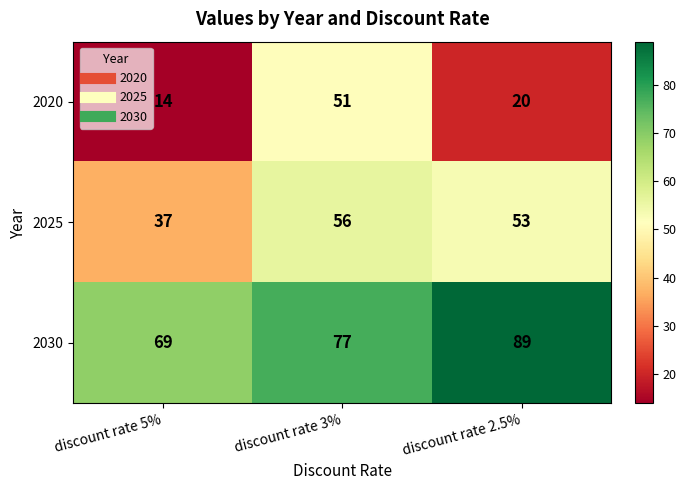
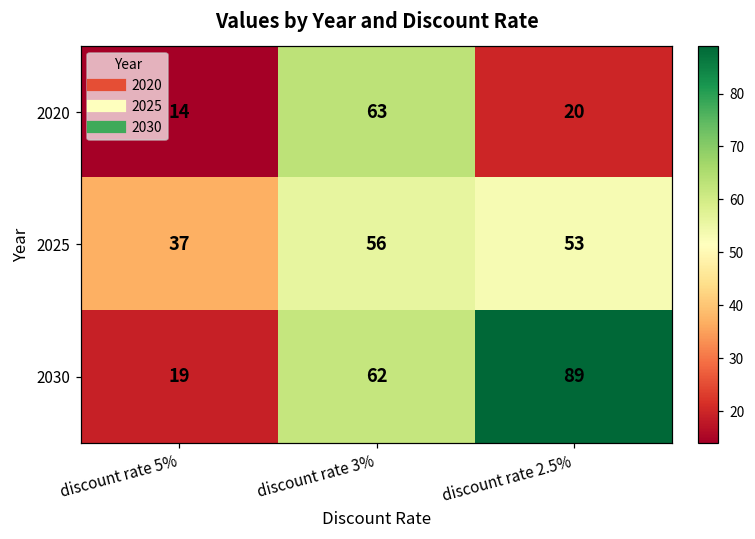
2020, discount rate 3%: 51 -> 63
2030, discount rate 5%: 69 -> 19
2030, discount rate 3%: 77 -> 62
